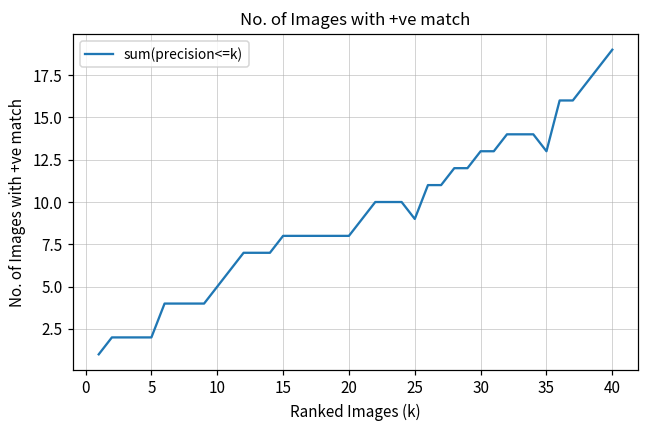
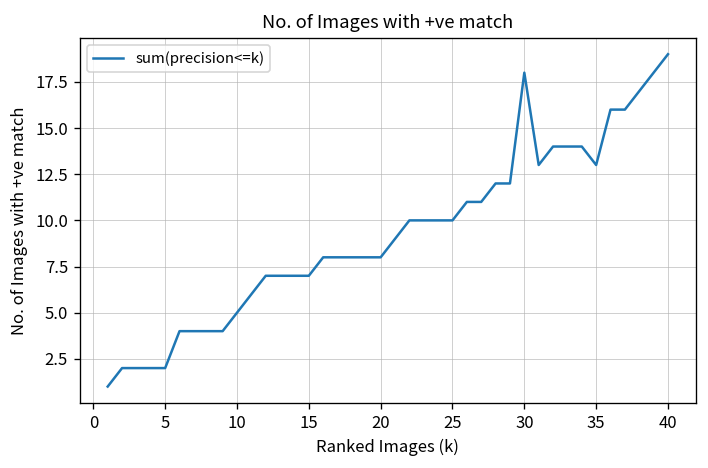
15: 8 -> 7
25: 9 -> 10
30: 13 -> 18
